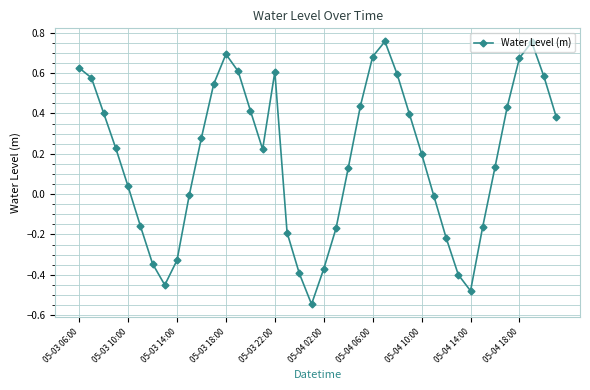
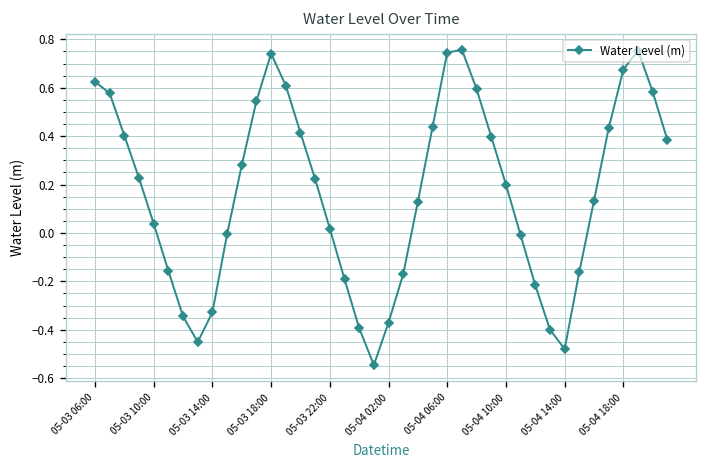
05-03 18:00: 0.69 -> 0.74
05-03 22:00: 0.61 -> 0.02
05-04 06:00: 0.68 -> 0.75
